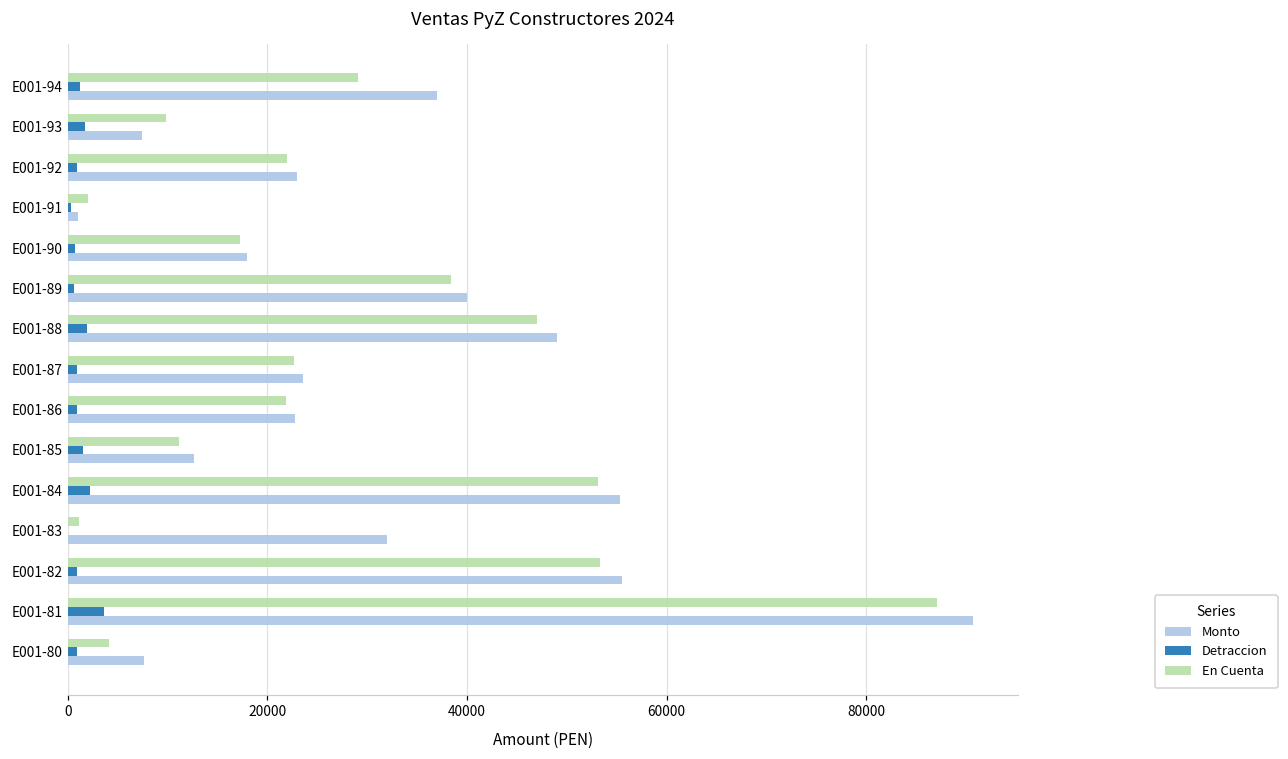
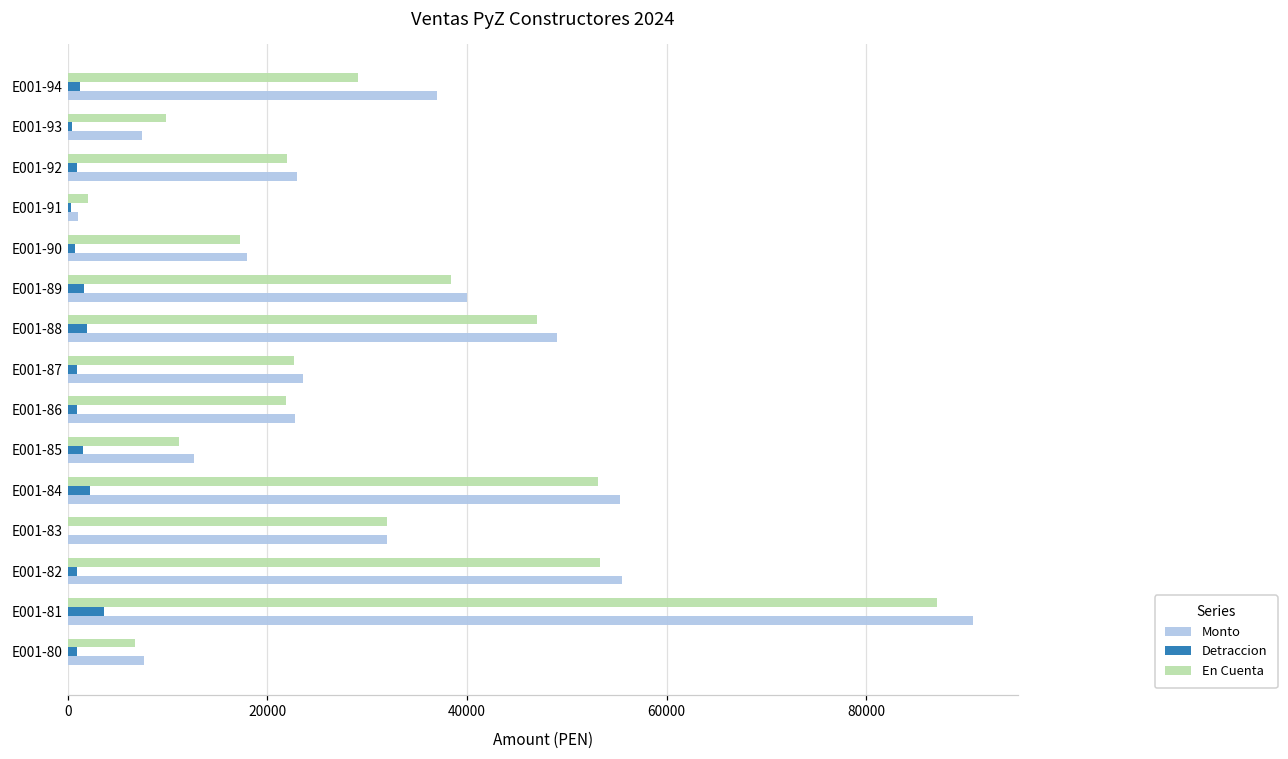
Detraccion, E001-93: 2000 -> 0
Detraccion, E001-89: 1000 -> 2000
En Cuenta, E001-83: 1000 -> 32000
En Cuenta, E001-80: 4000 -> 7000
